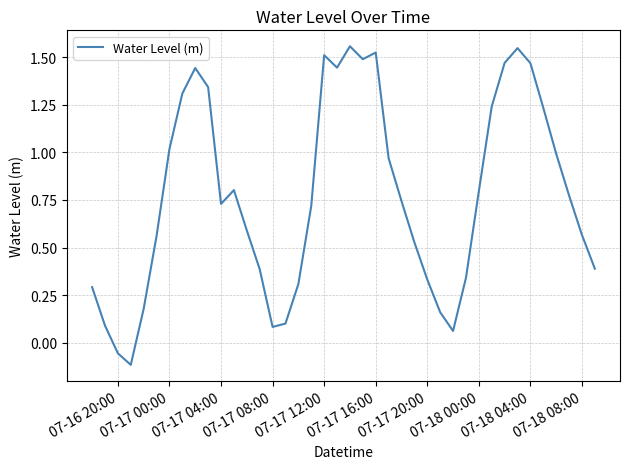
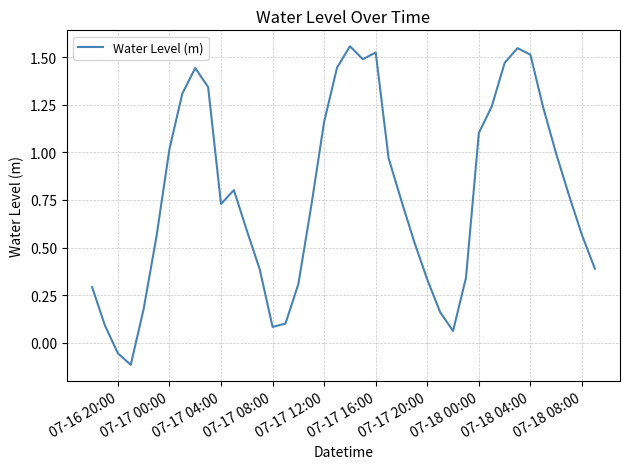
07-17 12:00: 1.51 -> 1.16
07-18 00:00: 0.80 -> 1.10
07-18 04:00: 1.47 -> 1.51
